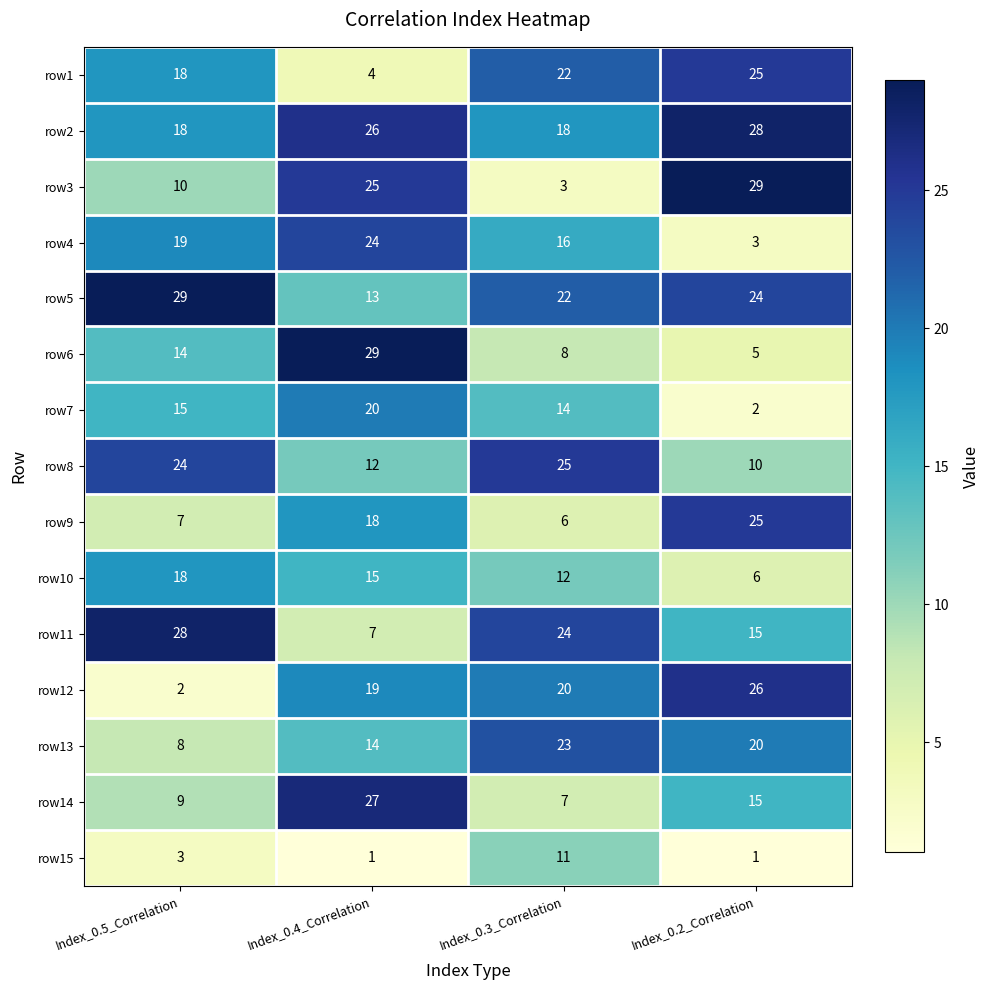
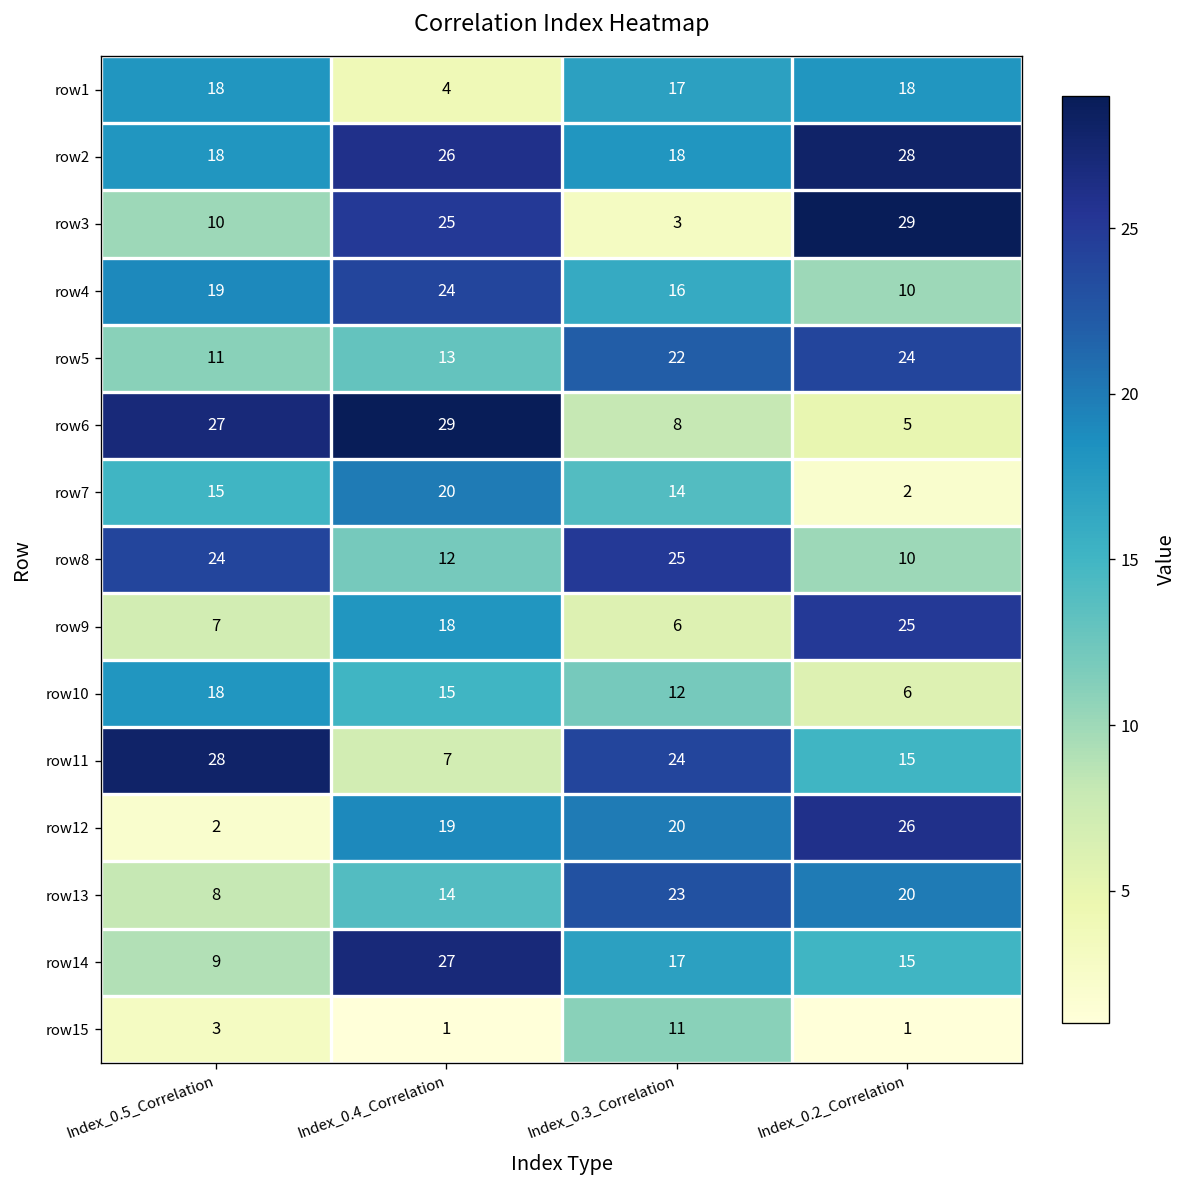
row1, Index_0.3_Correlation: 22 -> 17
row1, Index_0.2_Correlation: 25 -> 18
row4, Index_0.2_Correlation: 3 -> 10
row5, Index_0.5_Correlation: 29 -> 11
row6, Index_0.5_Correlation: 14 -> 27
row14, Index_0.3_Correlation: 7 -> 17
